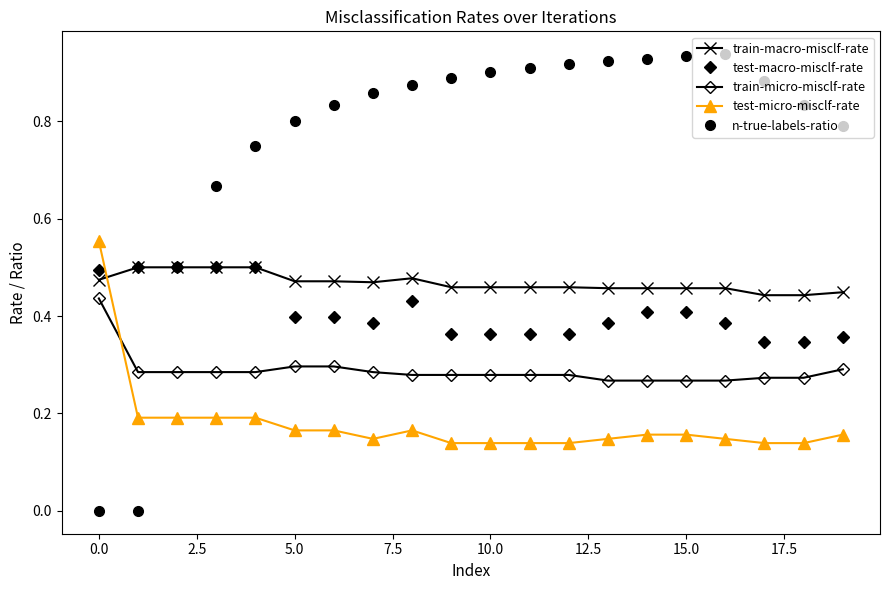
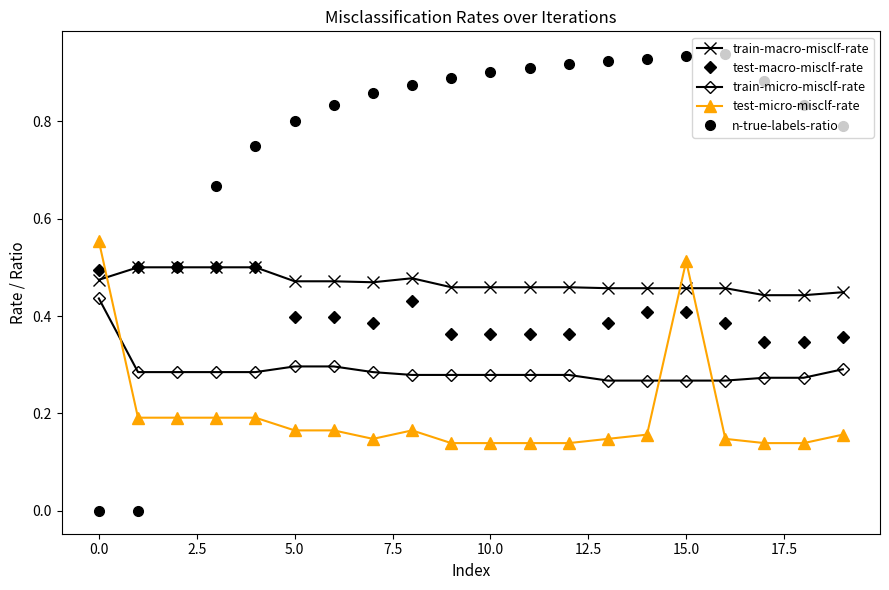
test-micro-misclf-rate, 15.0: 0.16 -> 0.51
